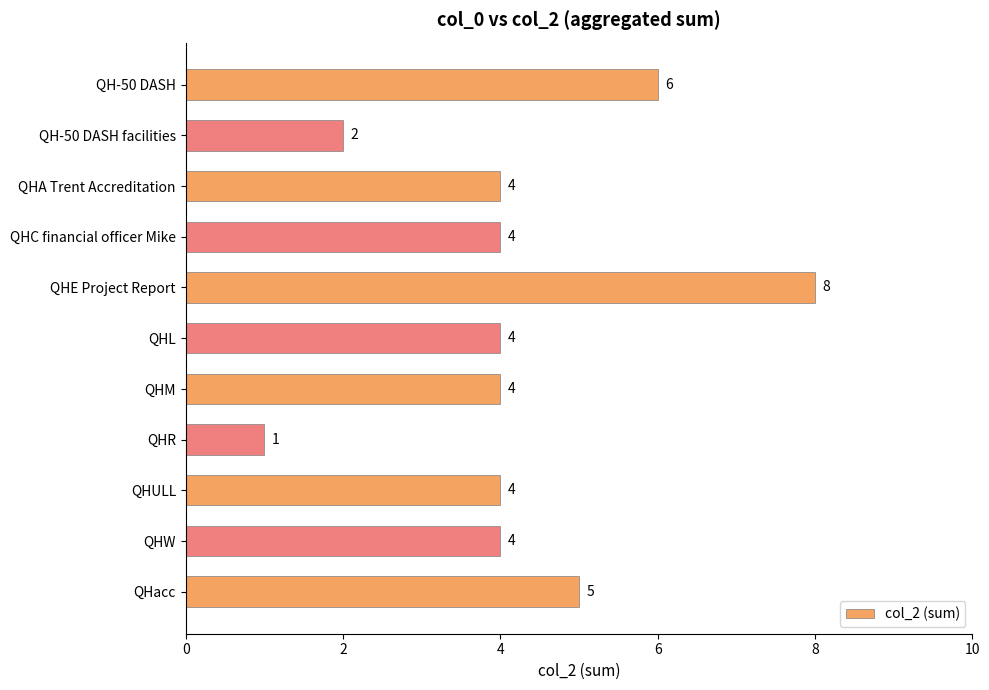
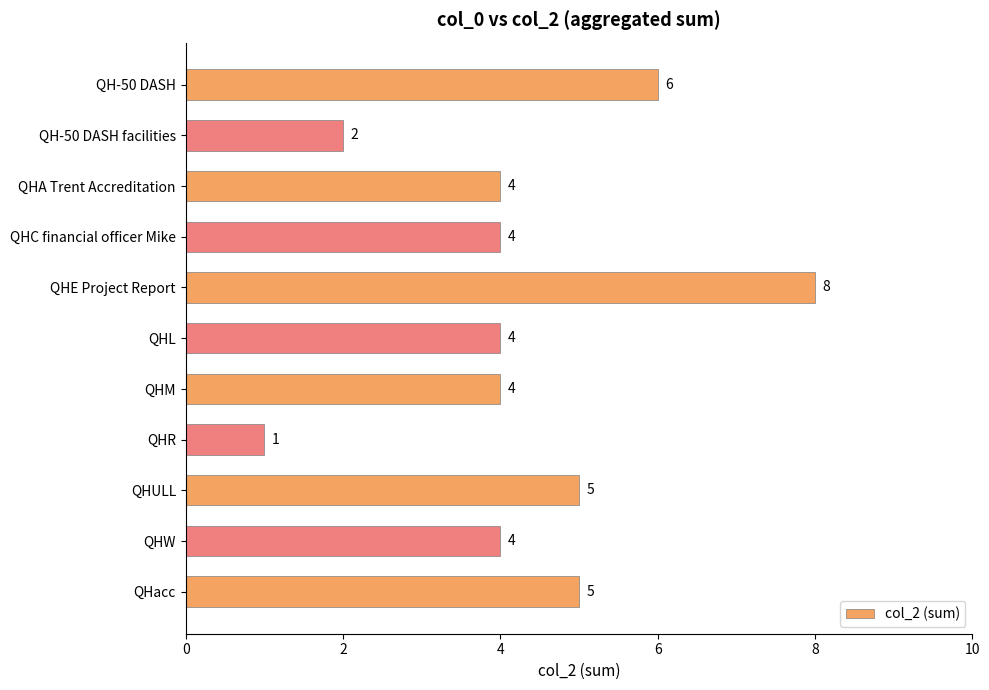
QHULL: 4 -> 5
